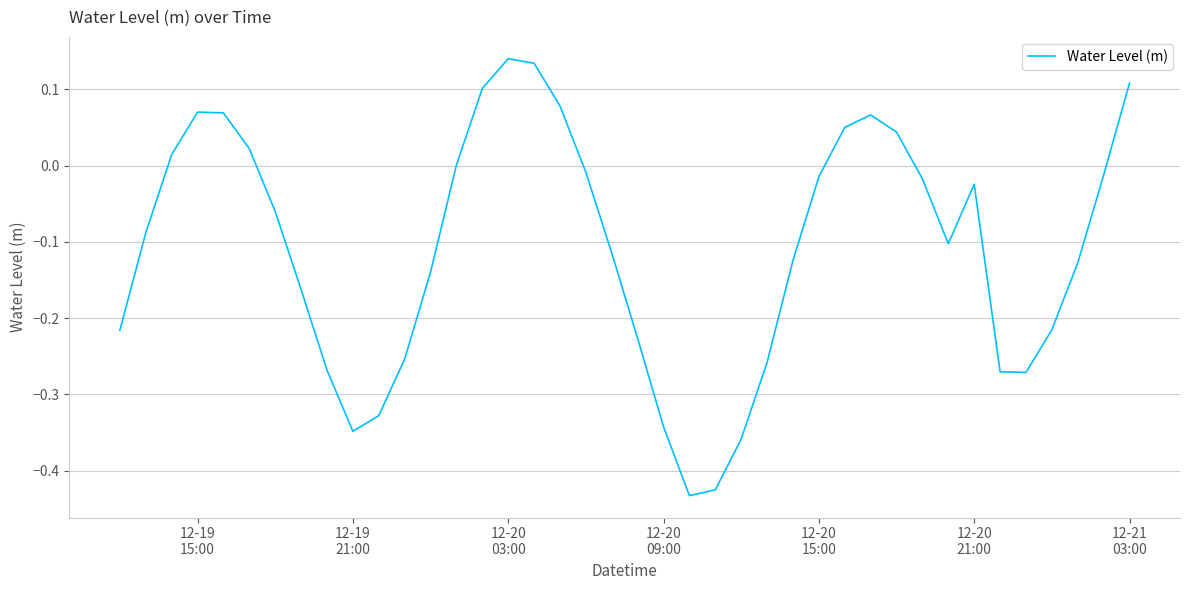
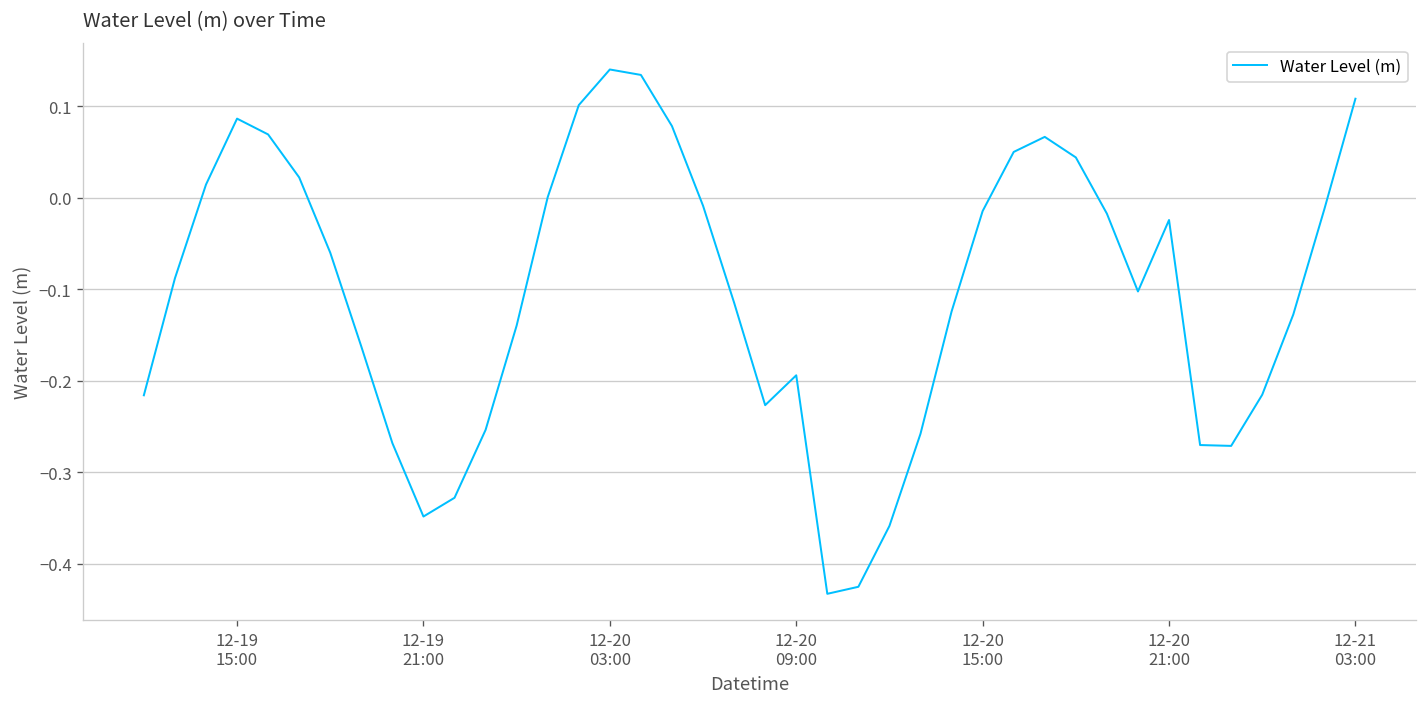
12-19 15:00: 0.07 -> 0.09
12-20 09:00: -0.34 -> -0.19
